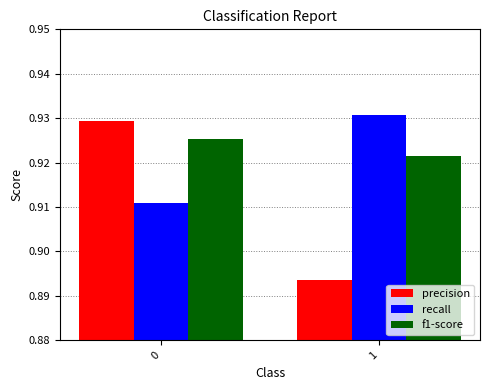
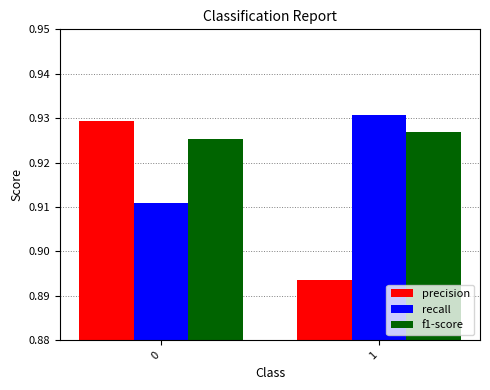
f1-score, 1: 0.922 -> 0.927
